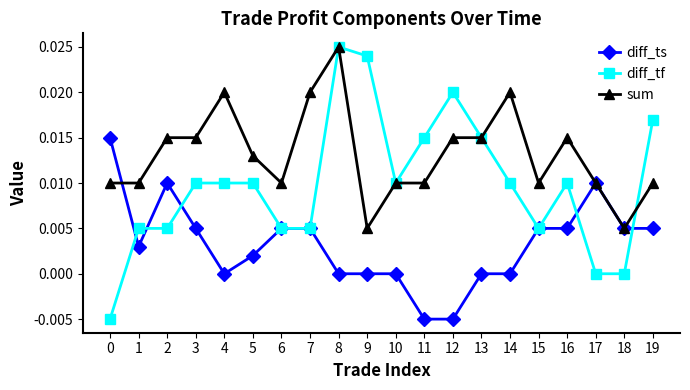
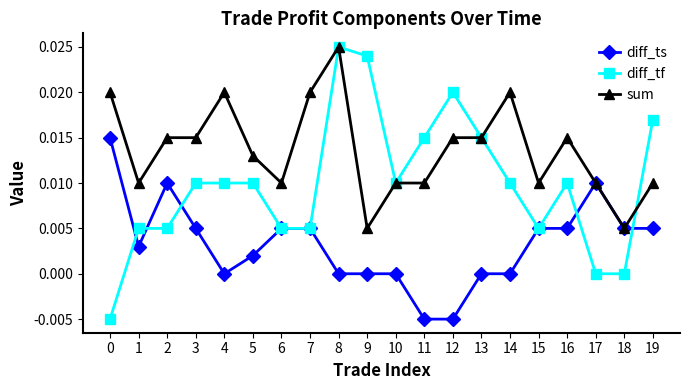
sum, 0: 0.01 -> 0.02
